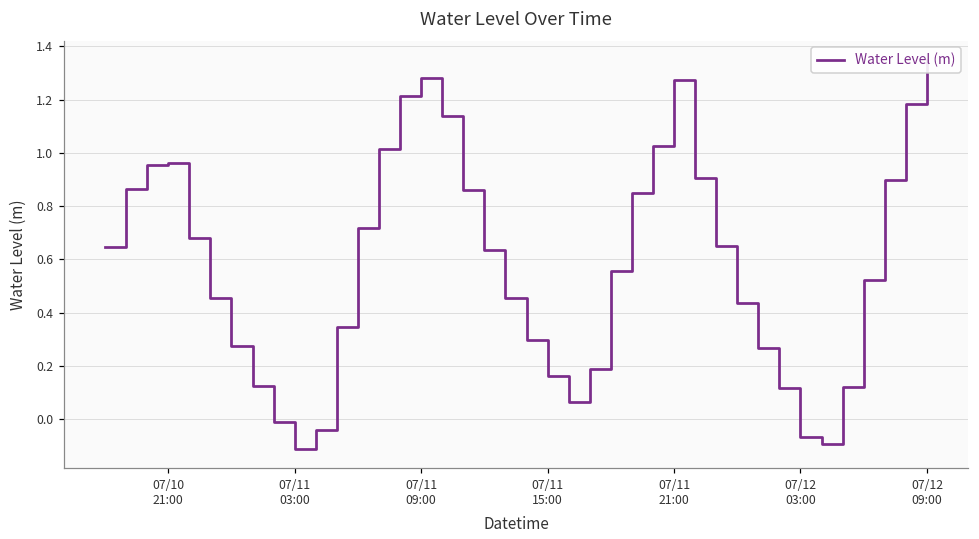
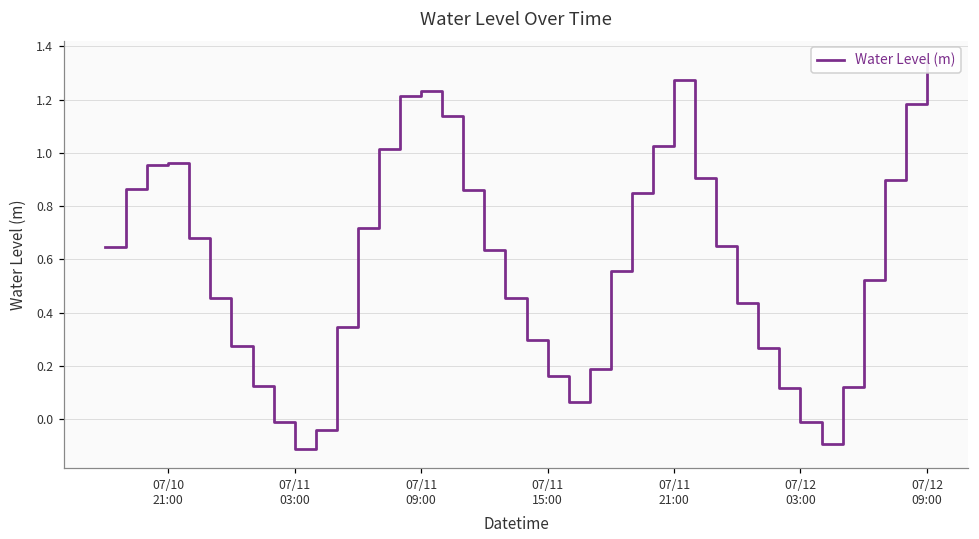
07/11 09:00: 1.28 -> 1.23
07/12 03:00: -0.07 -> -0.01
